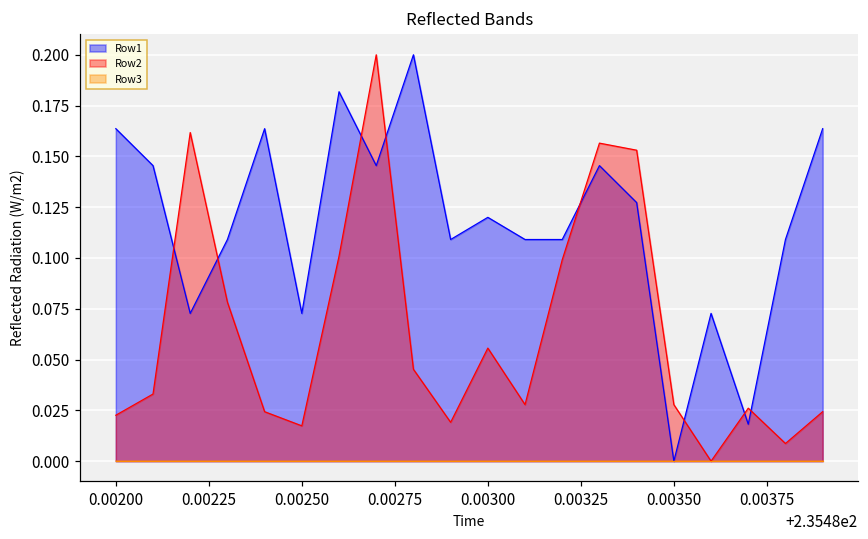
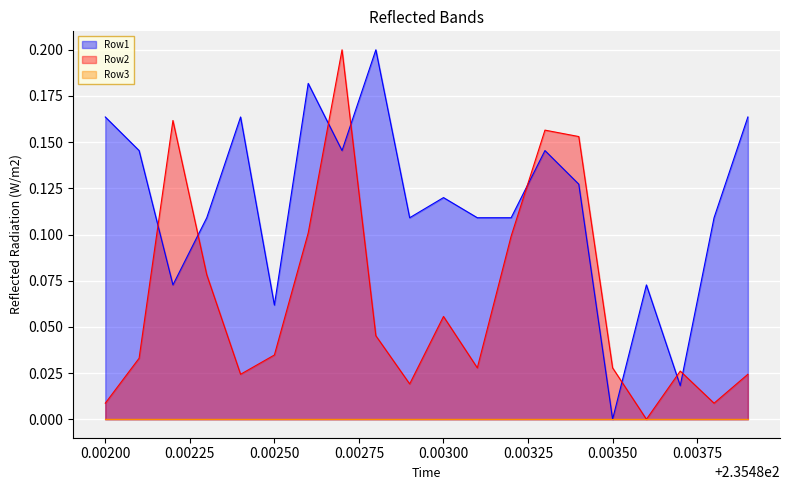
Row2, 0.00200: 0.023 -> 0.009
Row1, 0.00250: 0.073 -> 0.062
Row2, 0.00250: 0.017 -> 0.035
